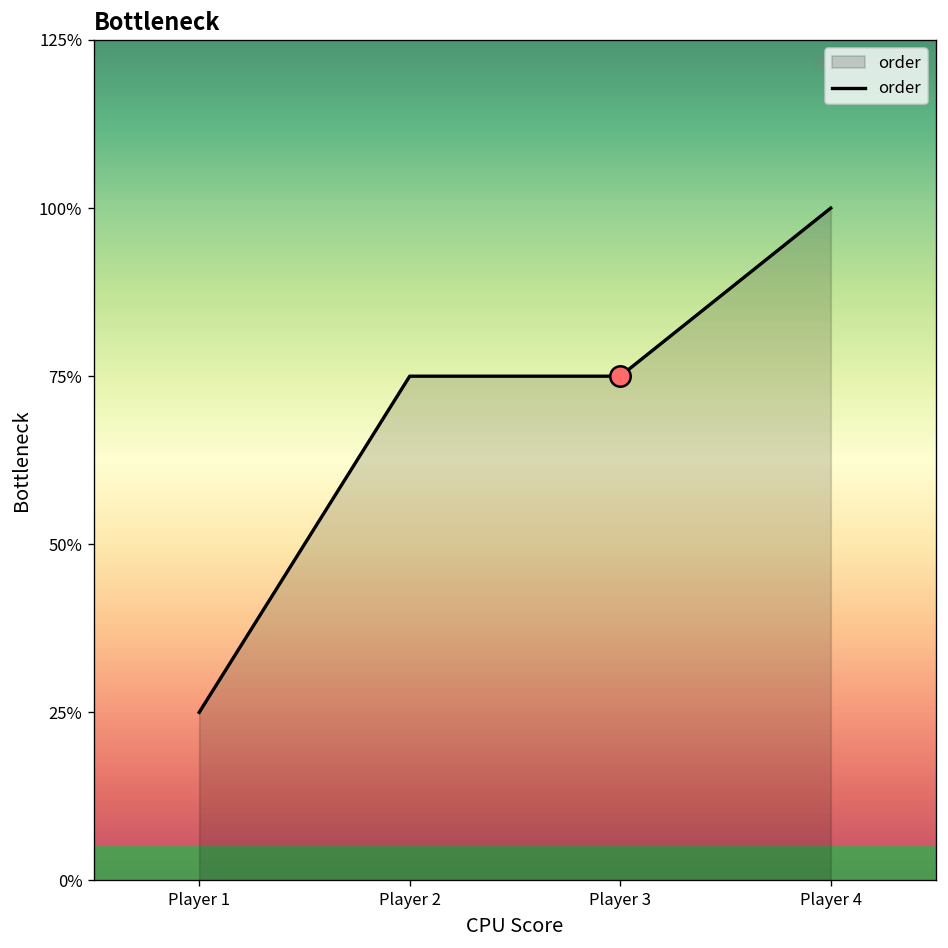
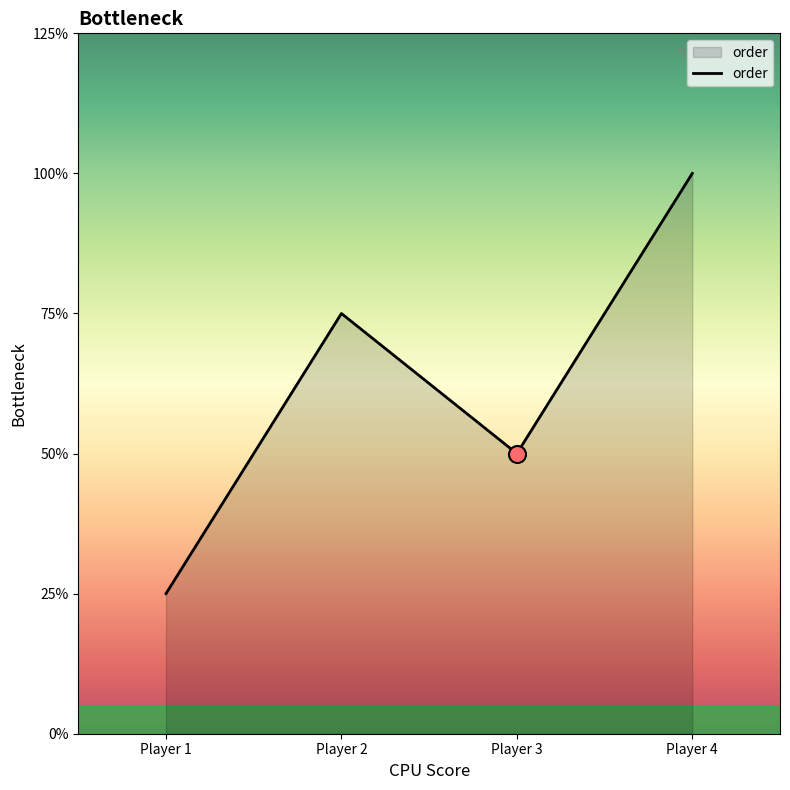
order, Player 3: 75% -> 50%
